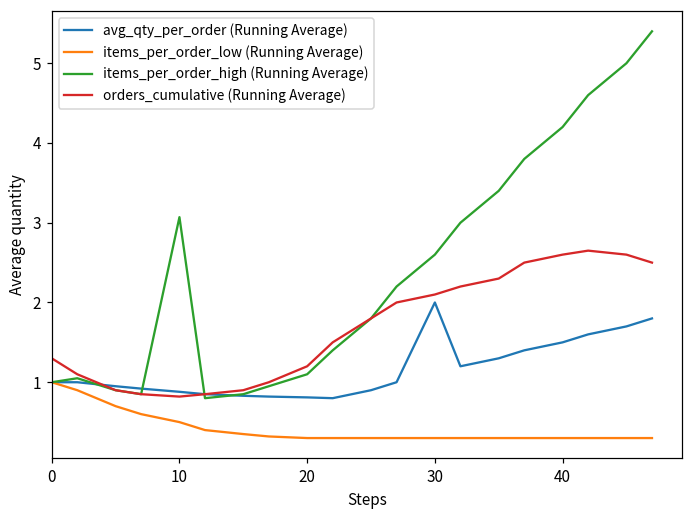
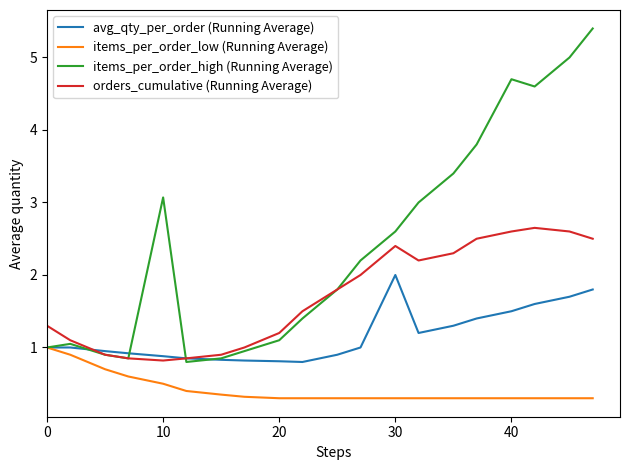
orders_cumulative (Running Average), 30: 2.1 -> 2.4
items_per_order_high (Running Average), 40: 4.2 -> 4.7
